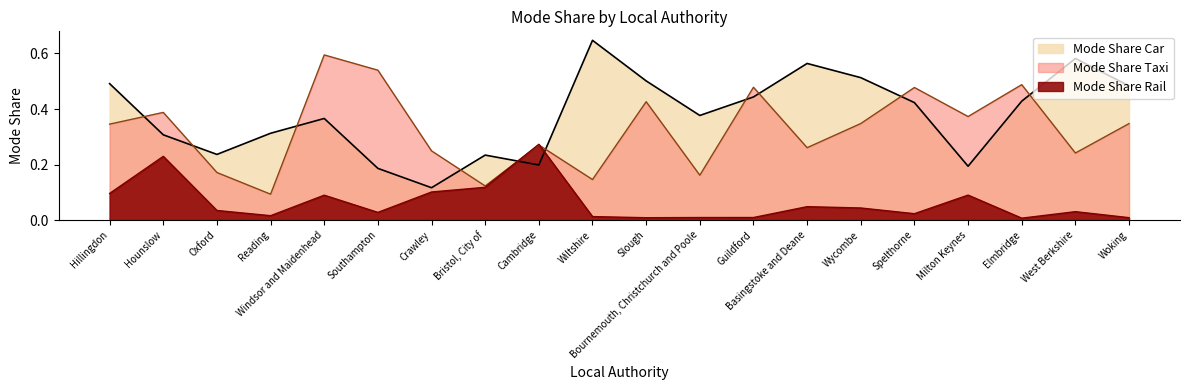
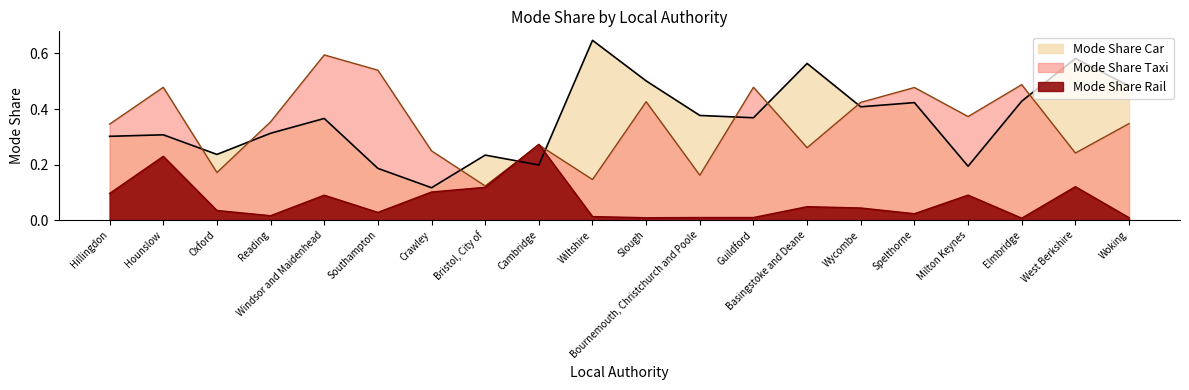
Mode Share Car, Hillingdon: 0.49 -> 0.30
Mode Share Taxi, Hounslow: 0.39 -> 0.48
Mode Share Taxi, Reading: 0.09 -> 0.35
Mode Share Car, Guildford: 0.44 -> 0.37
Mode Share Car, Wycombe: 0.51 -> 0.41
Mode Share Taxi, Wycombe: 0.35 -> 0.42
Mode Share Rail, West Berkshire: 0.03 -> 0.12
